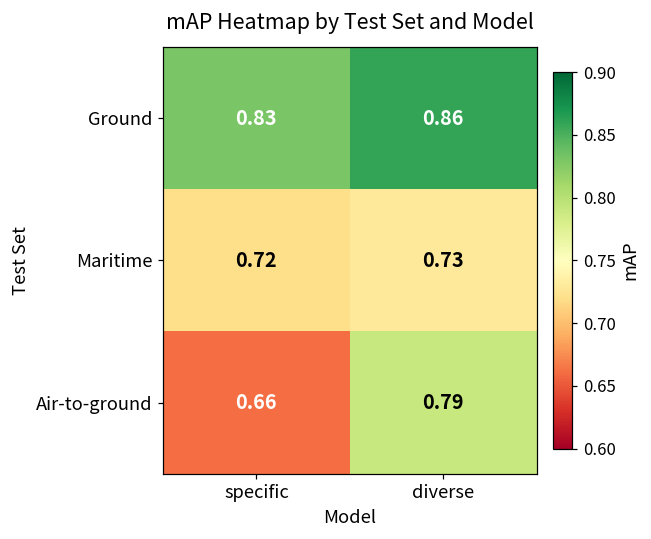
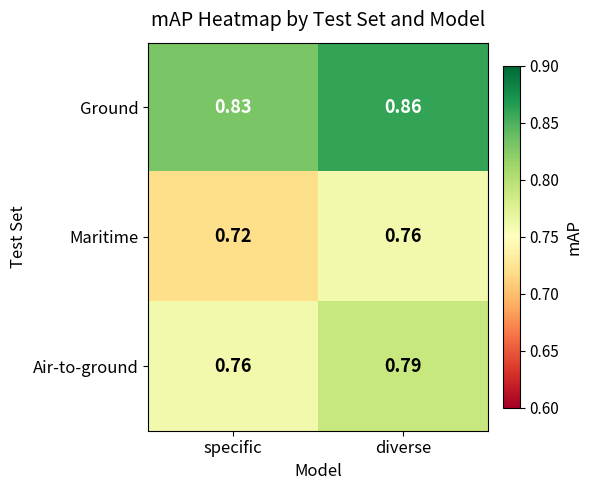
Maritime, diverse: 0.73 -> 0.76
Air-to-ground, specific: 0.66 -> 0.76
